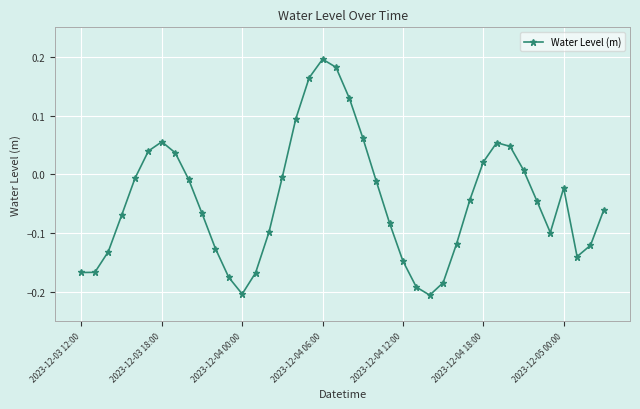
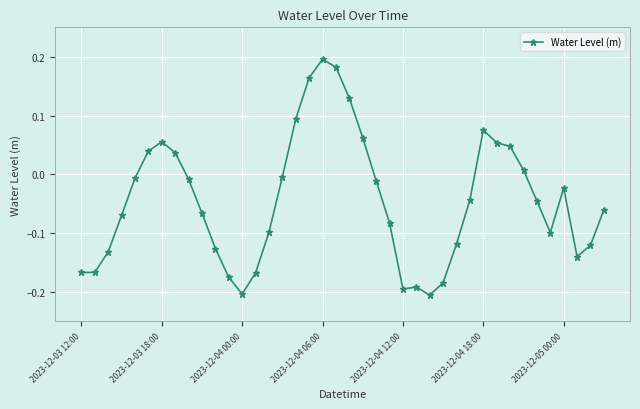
2023-12-04 12:00: -0.15 -> -0.19
2023-12-04 18:00: 0.02 -> 0.08
